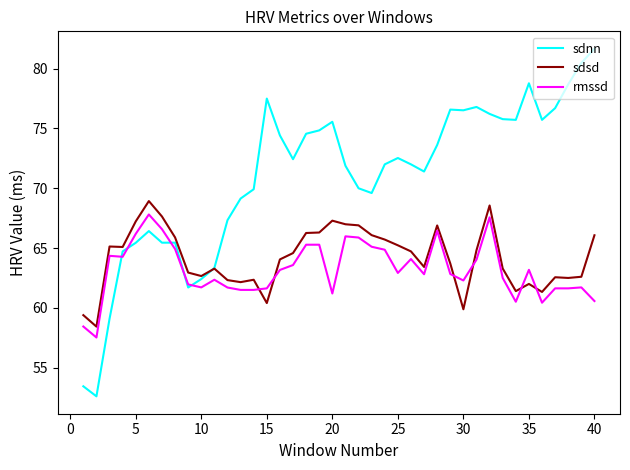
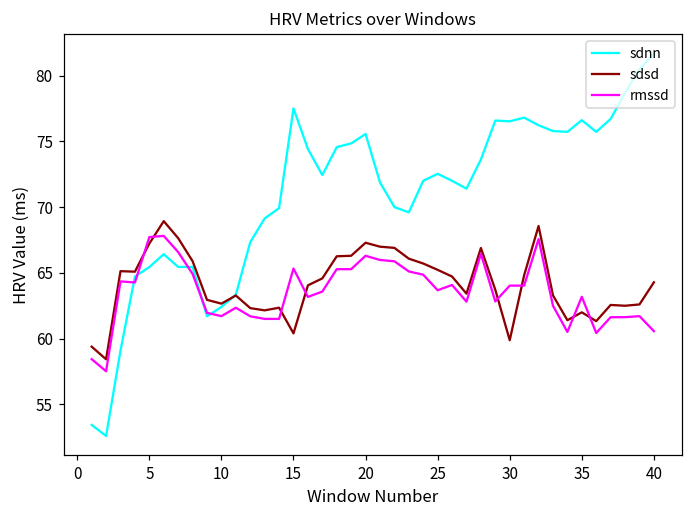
rmssd, 5: 66.2 -> 67.7
rmssd, 15: 61.6 -> 65.3
rmssd, 20: 61.2 -> 66.3
rmssd, 25: 62.9 -> 63.7
rmssd, 30: 62.3 -> 64.0
sdnn, 35: 78.8 -> 76.6
sdsd, 40: 66.1 -> 64.3
